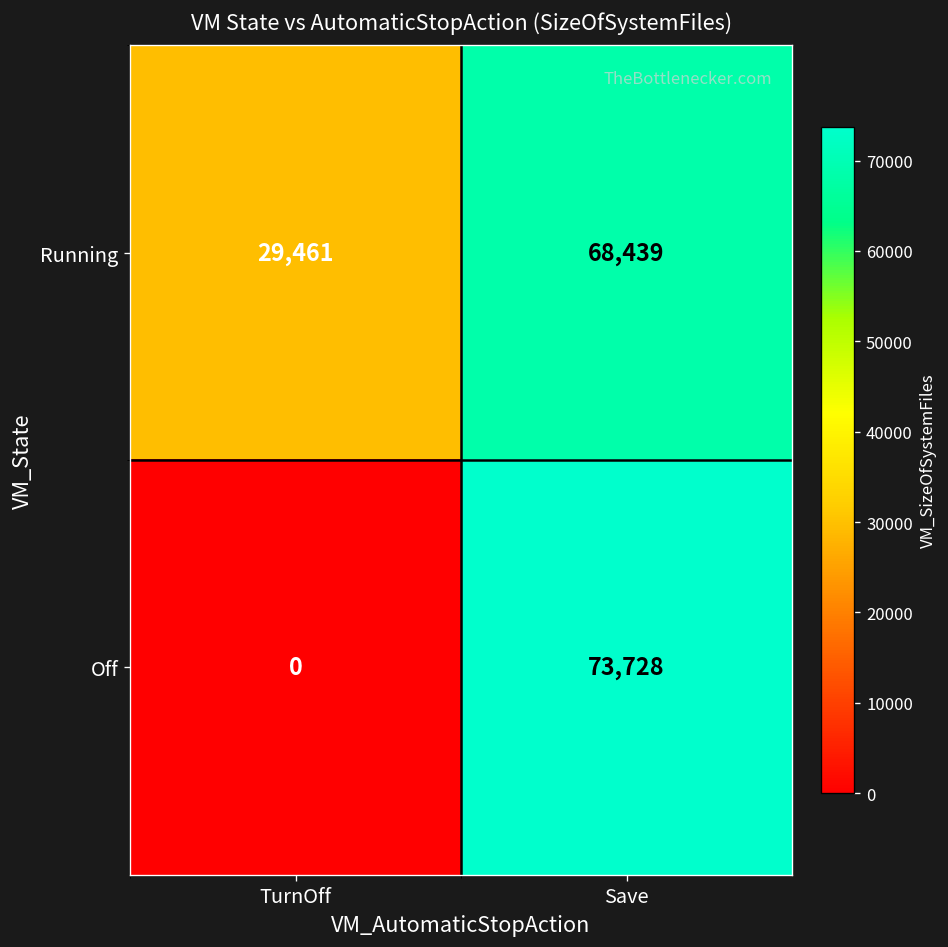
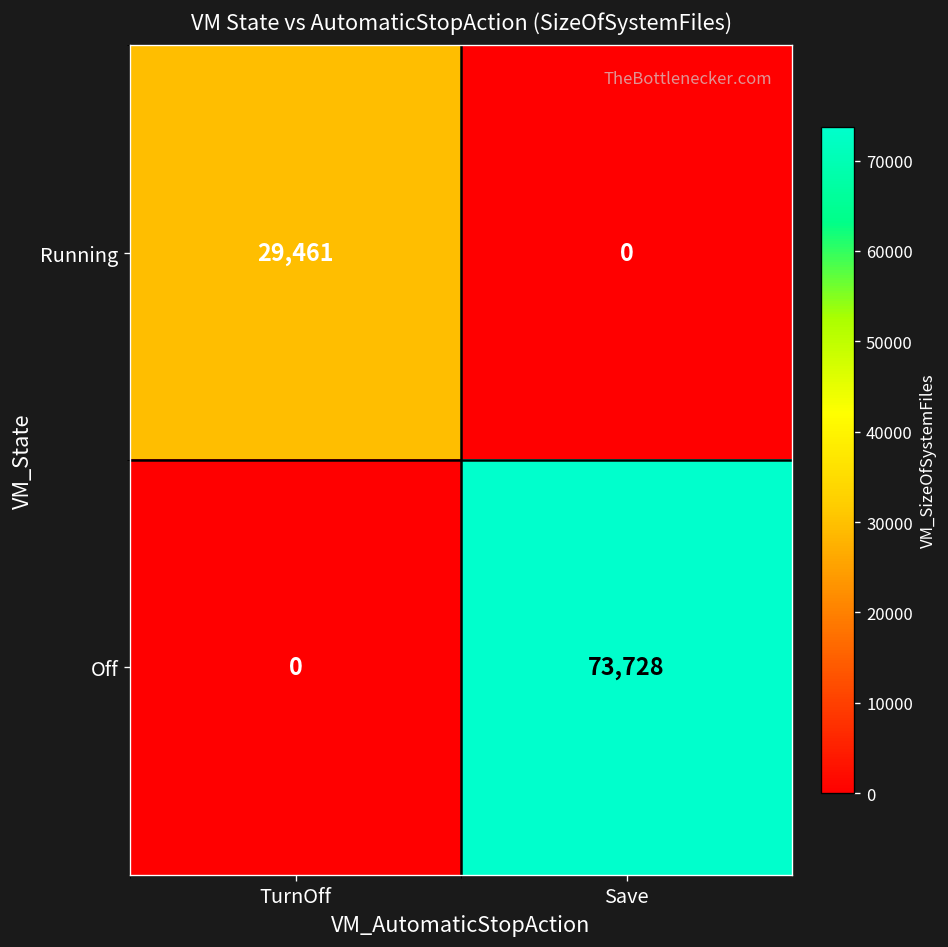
Running, Save: 68,439 -> 0
